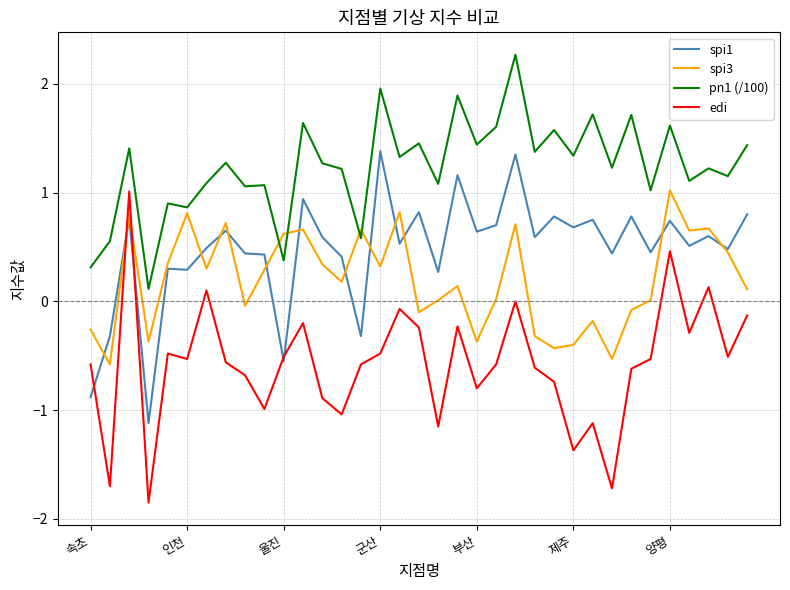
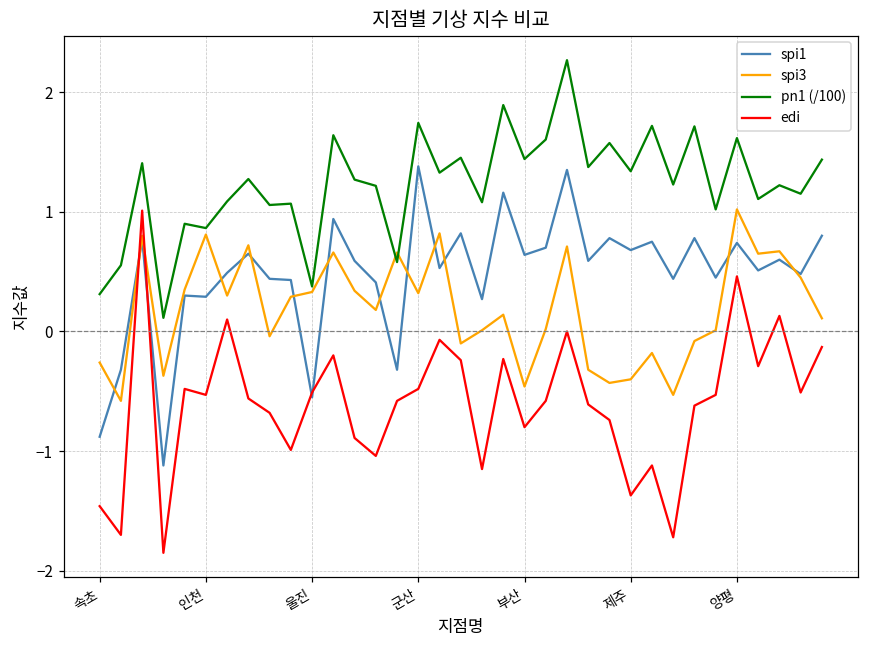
edi, 속초: -0.58 -> -1.46
spi3, 울진: 0.62 -> 0.33
pn1 (/100), 군산: 1.96 -> 1.74
spi3, 부산: -0.37 -> -0.46
